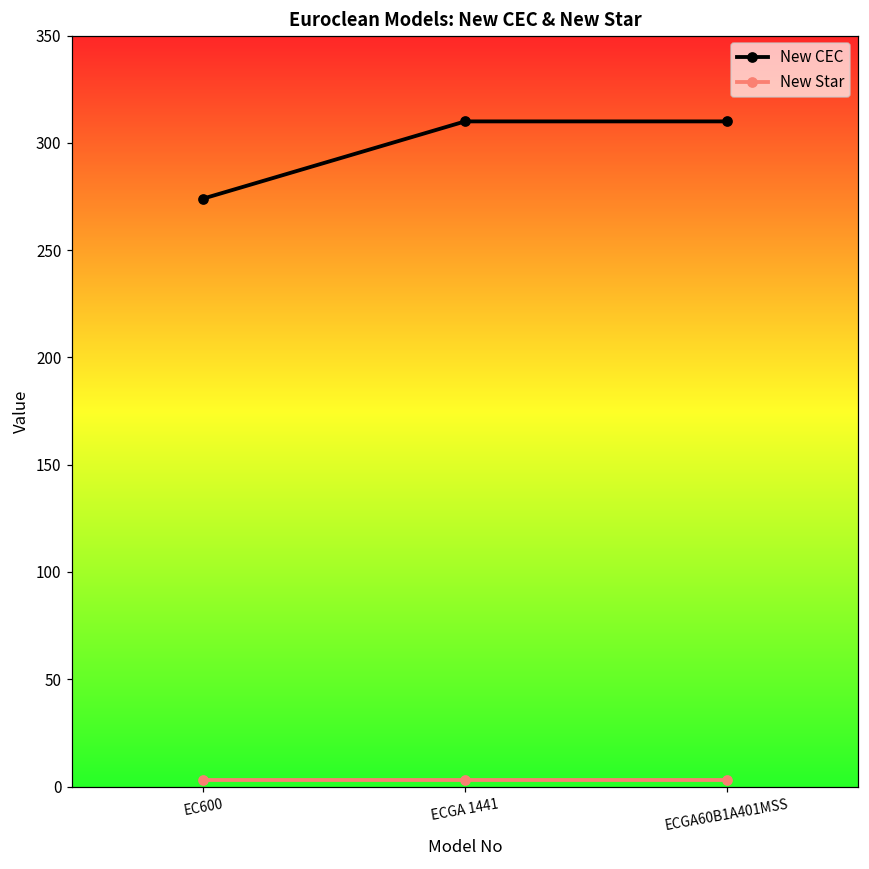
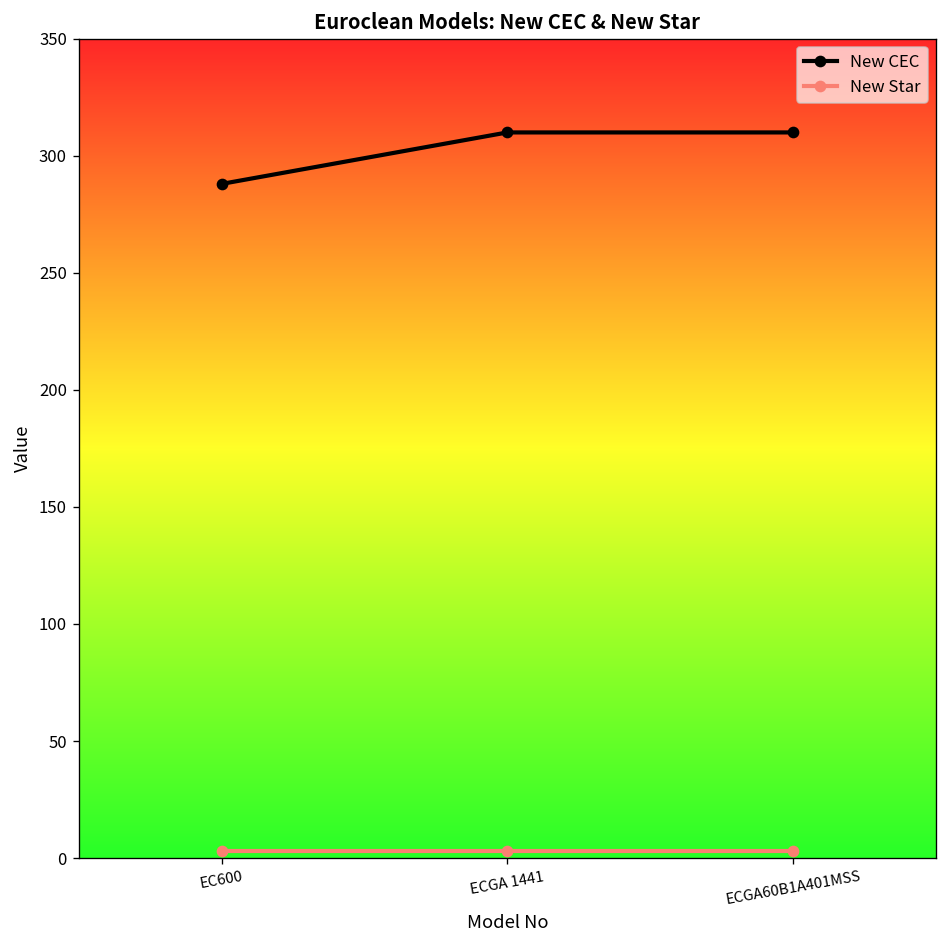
New CEC, EC600: 274 -> 288
